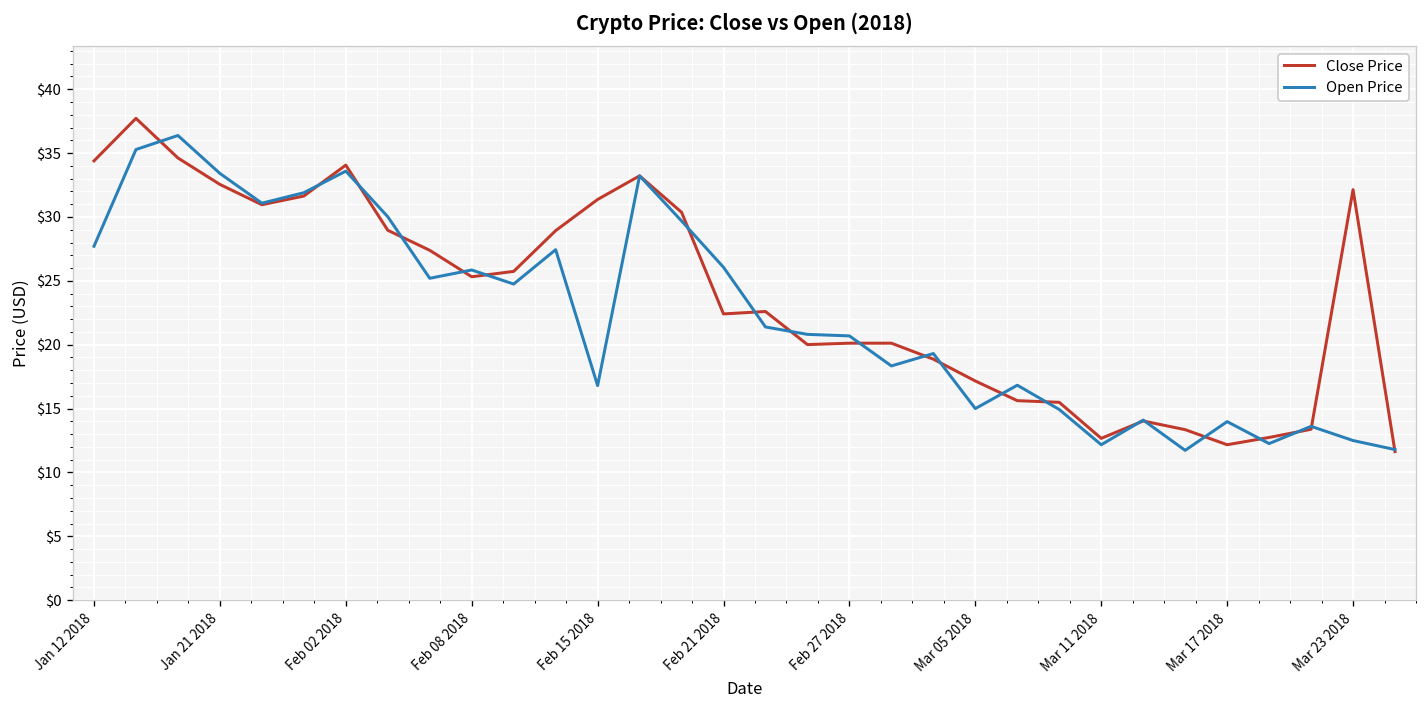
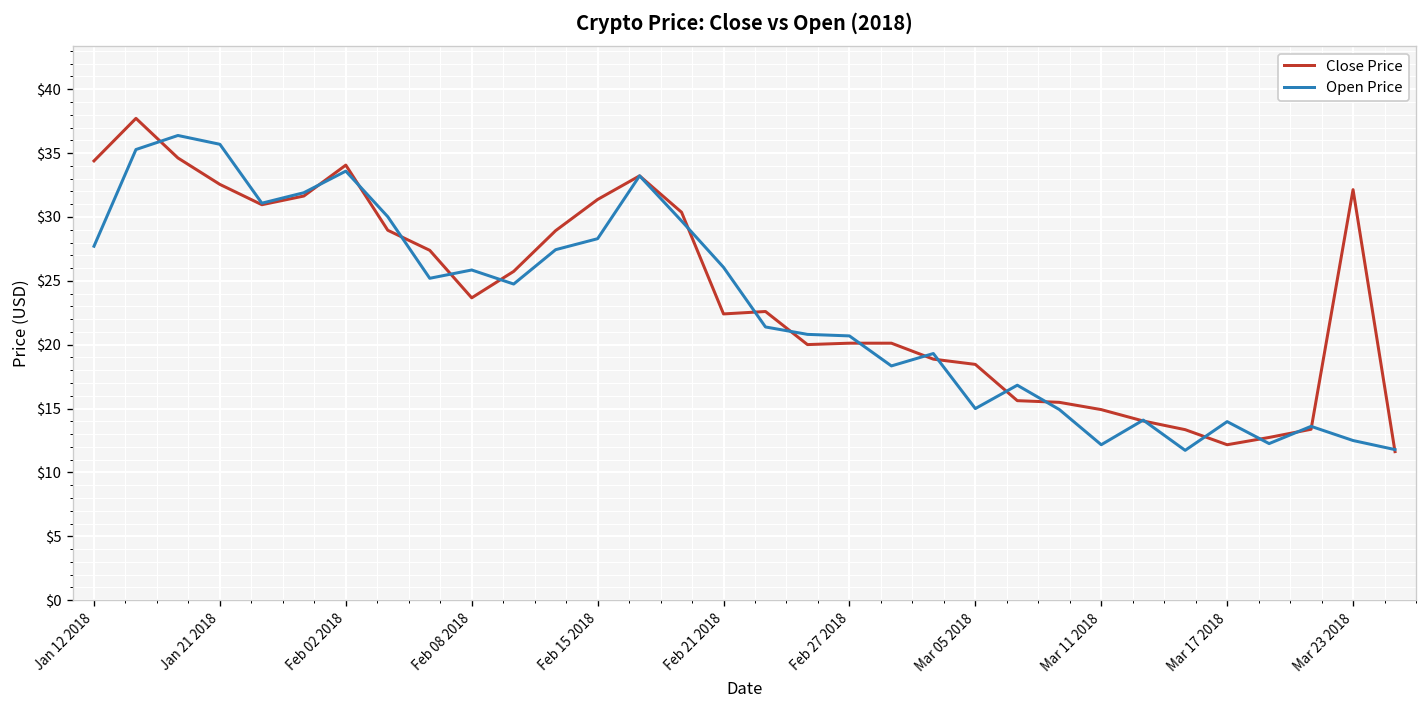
Open Price, Jan 21 2018: $33.4 -> $35.7
Close Price, Feb 08 2018: $25.3 -> $23.7
Open Price, Feb 15 2018: $16.8 -> $28.3
Close Price, Mar 05 2018: $17.2 -> $18.5
Close Price, Mar 11 2018: $12.7 -> $14.9
